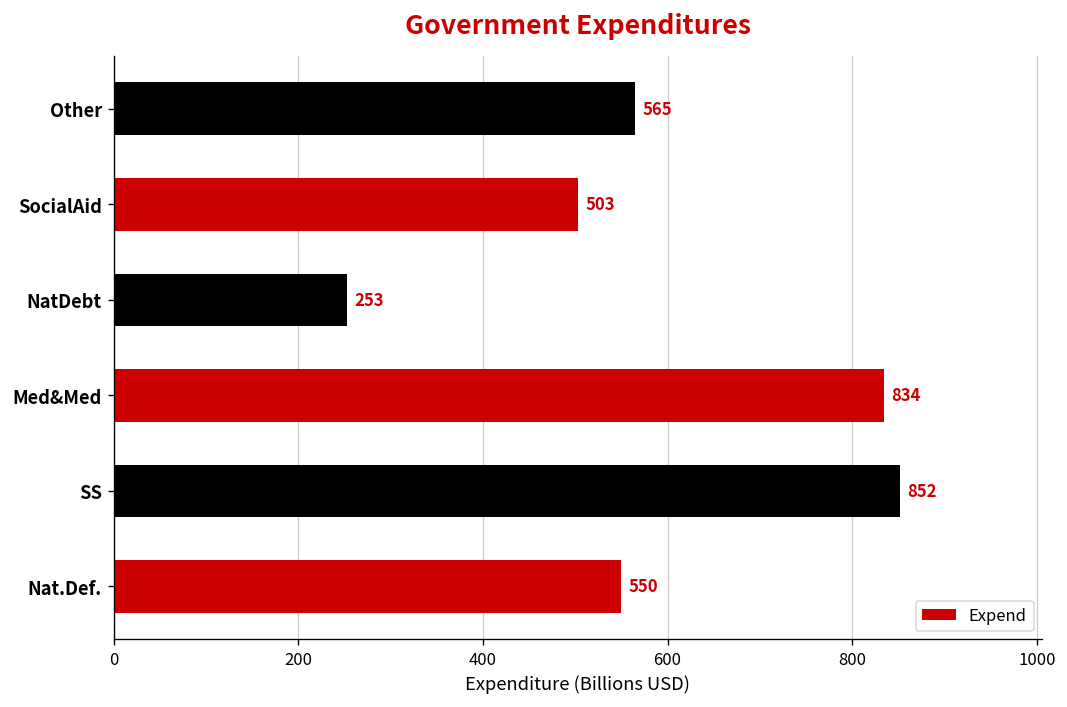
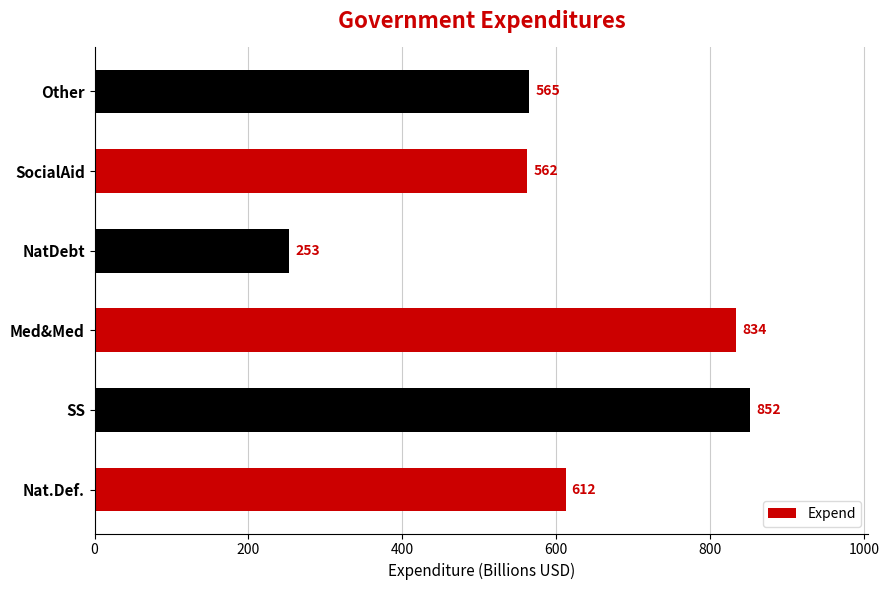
SocialAid: 503 -> 562
Nat.Def.: 550 -> 612
